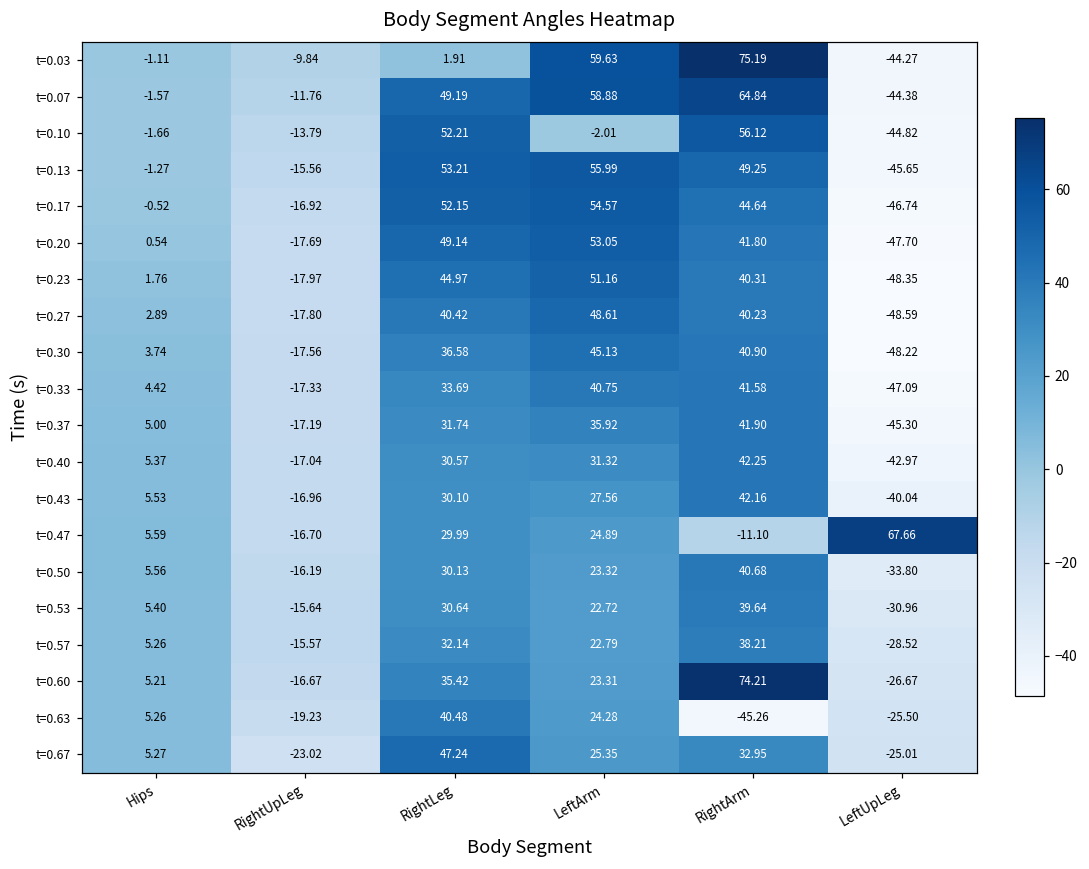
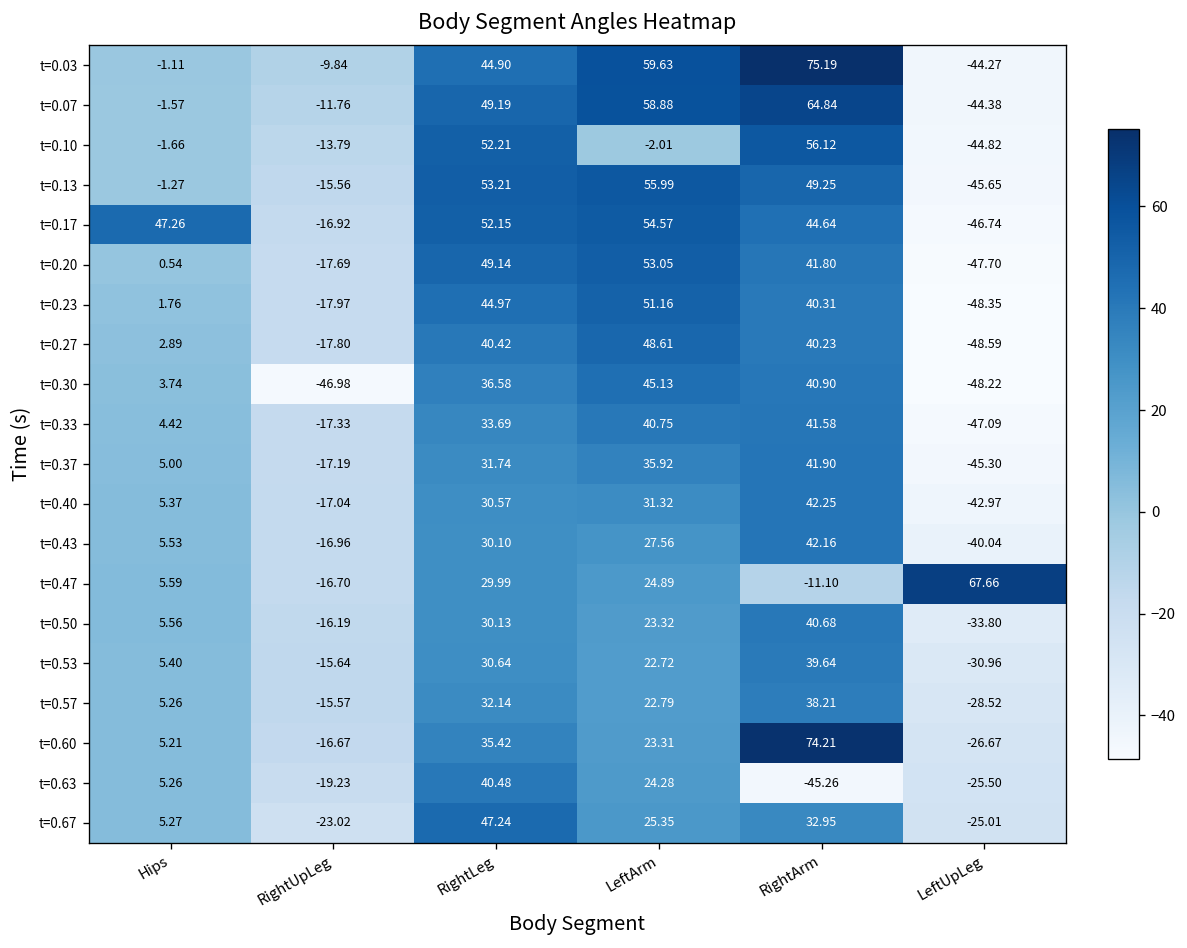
t=0.03, RightLeg: 1.91 -> 44.90
t=0.17, Hips: -0.52 -> 47.26
t=0.30, RightUpLeg: -17.56 -> -46.98
